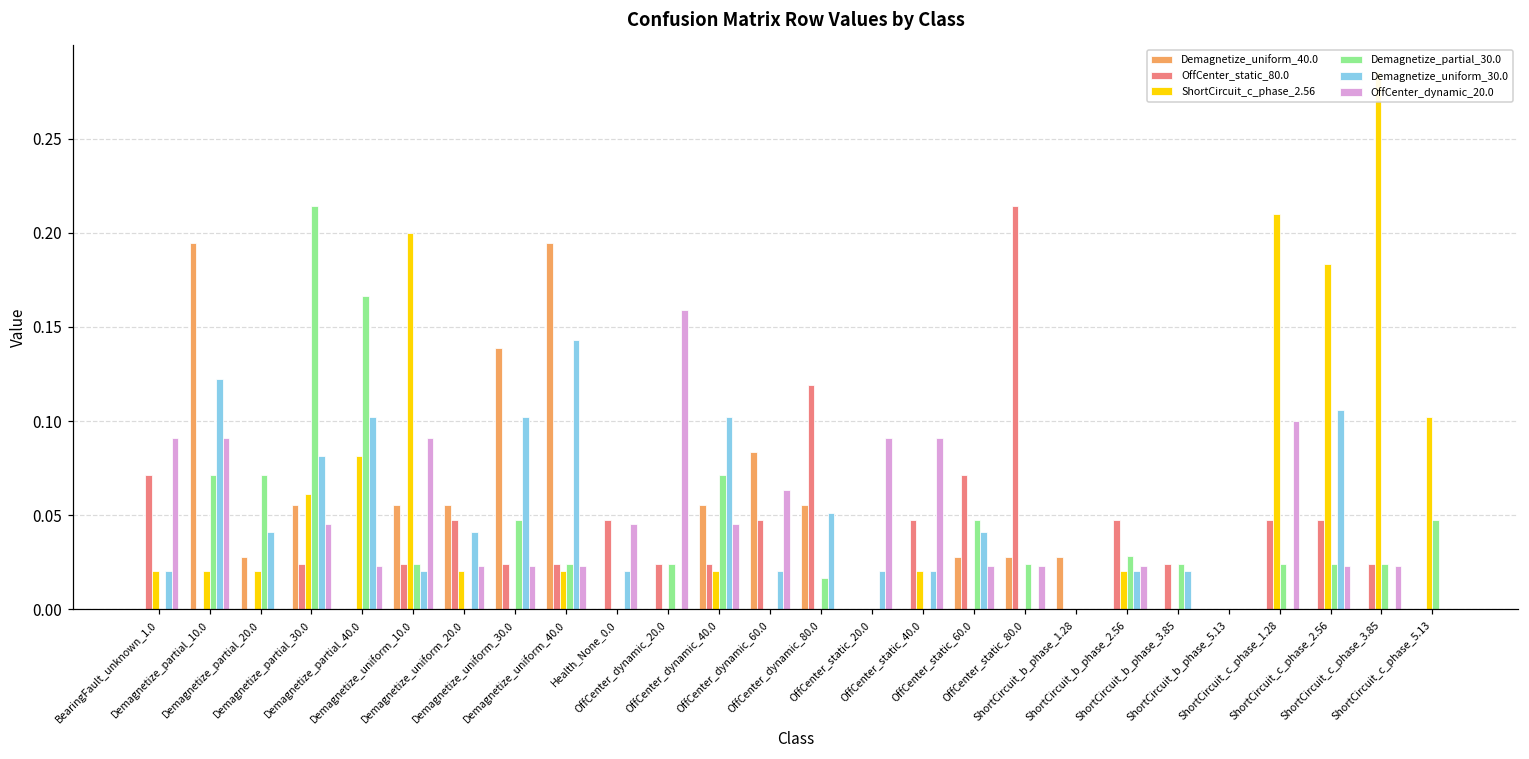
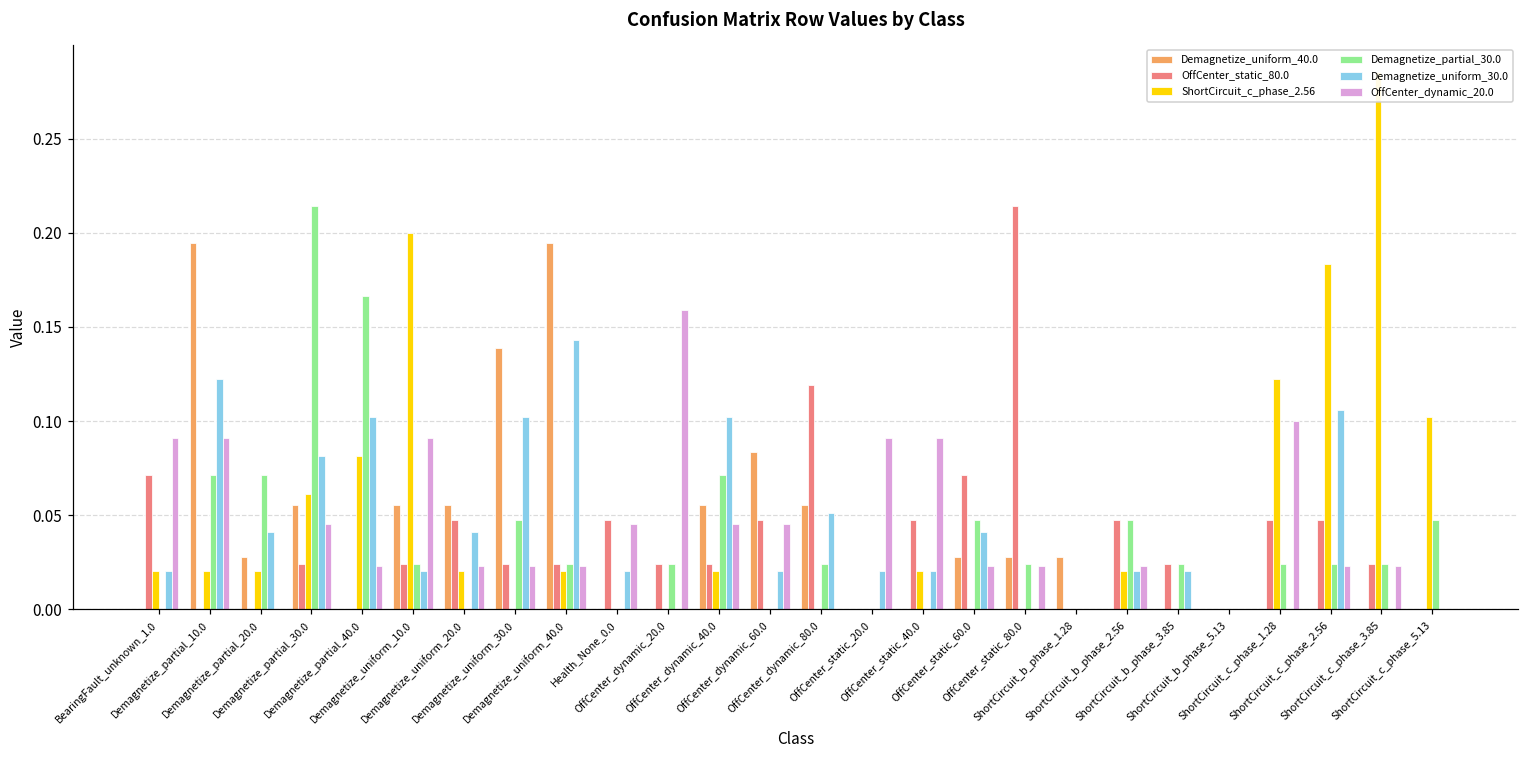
OffCenter_dynamic_20.0, OffCenter_dynamic_60.0: 0.063 -> 0.045
Demagnetize_partial_30.0, OffCenter_dynamic_80.0: 0.017 -> 0.024
Demagnetize_partial_30.0, ShortCircuit_b_phase_2.56: 0.028 -> 0.048
ShortCircuit_c_phase_2.56, ShortCircuit_c_phase_1.28: 0.210 -> 0.122
